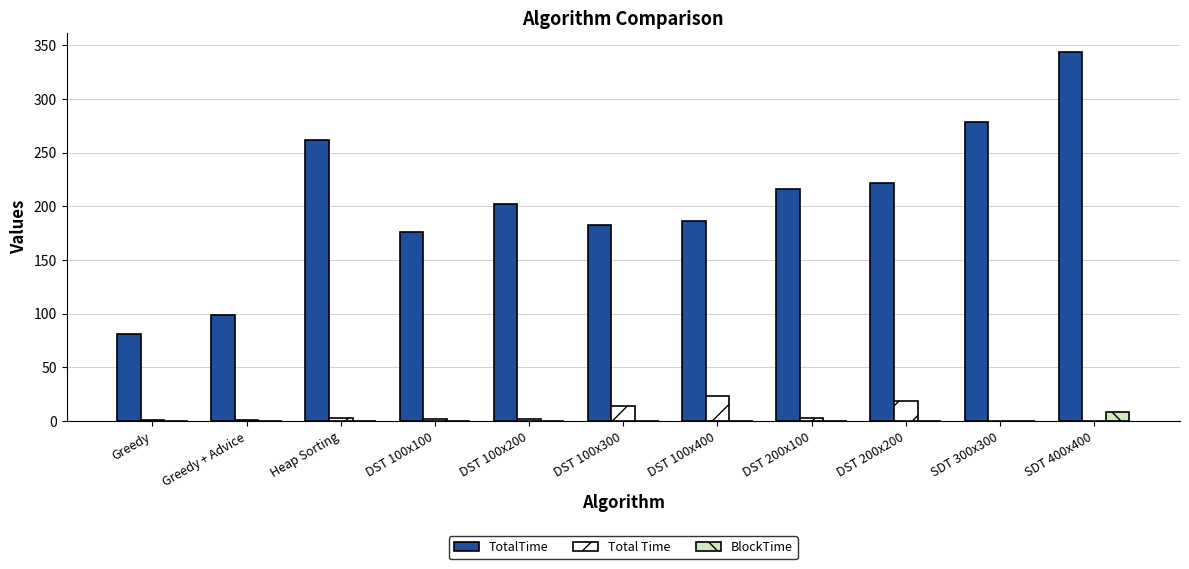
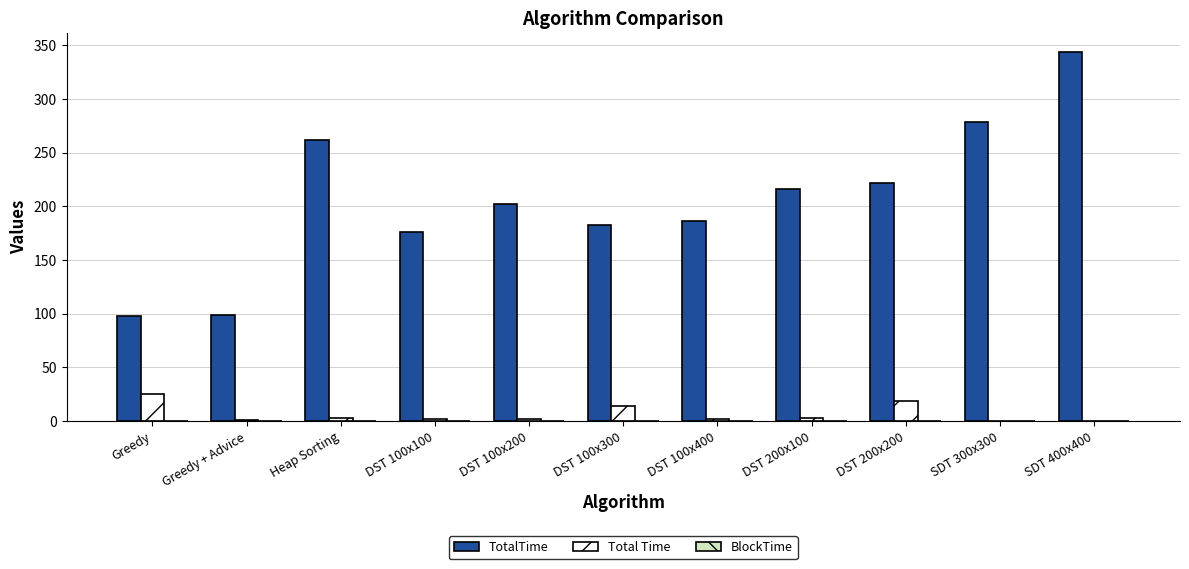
TotalTime, Greedy: 81 -> 98
Total Time, Greedy: 1 -> 26
Total Time, DST 100x400: 23 -> 2
BlockTime, SDT 400x400: 8 -> 0
